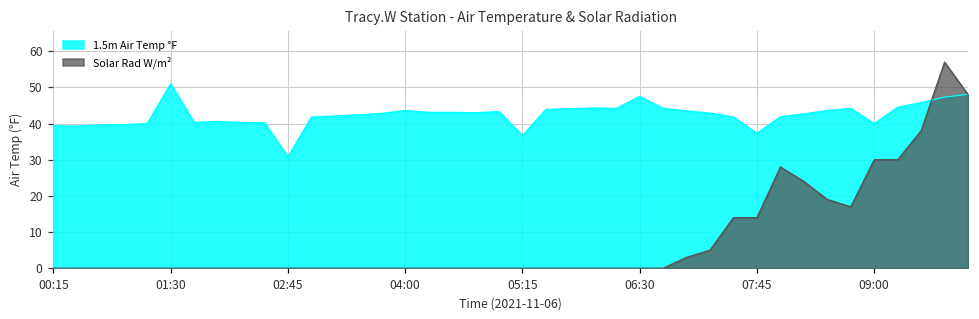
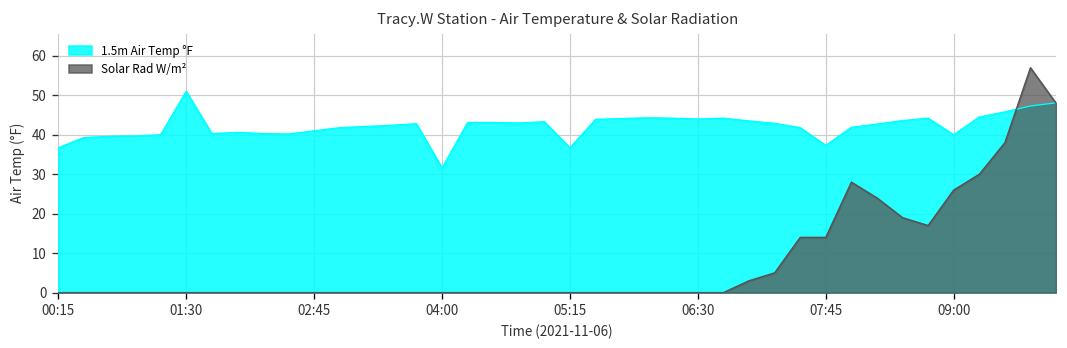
1.5m Air Temp °F, 00:15: 39 -> 37
1.5m Air Temp °F, 02:45: 31 -> 41
1.5m Air Temp °F, 04:00: 44 -> 32
1.5m Air Temp °F, 06:30: 48 -> 44
Solar Rad W/m², 09:00: 30 -> 26
